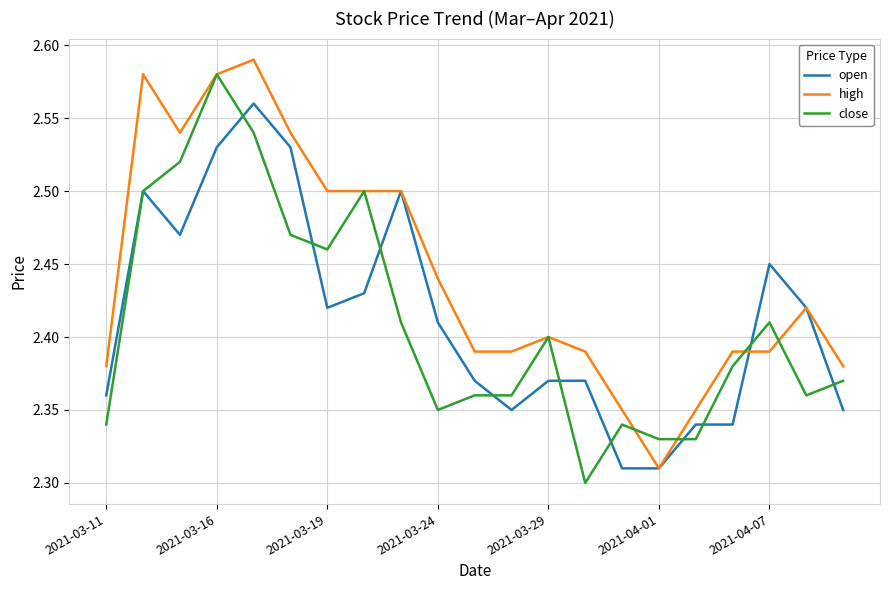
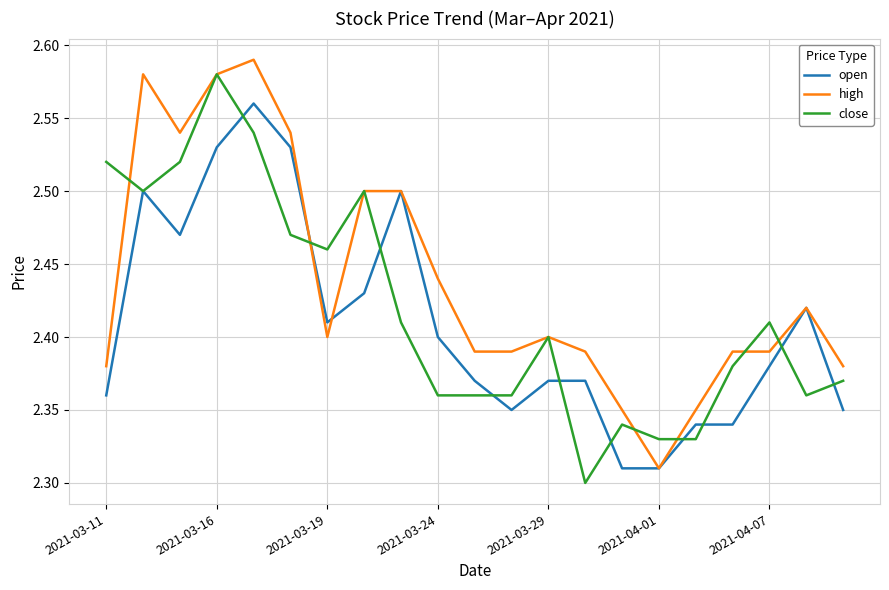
close, 2021-03-11: 2.34 -> 2.52
open, 2021-03-19: 2.42 -> 2.41
high, 2021-03-19: 2.5 -> 2.4
open, 2021-03-24: 2.41 -> 2.40
close, 2021-03-24: 2.35 -> 2.36
open, 2021-04-07: 2.45 -> 2.38
